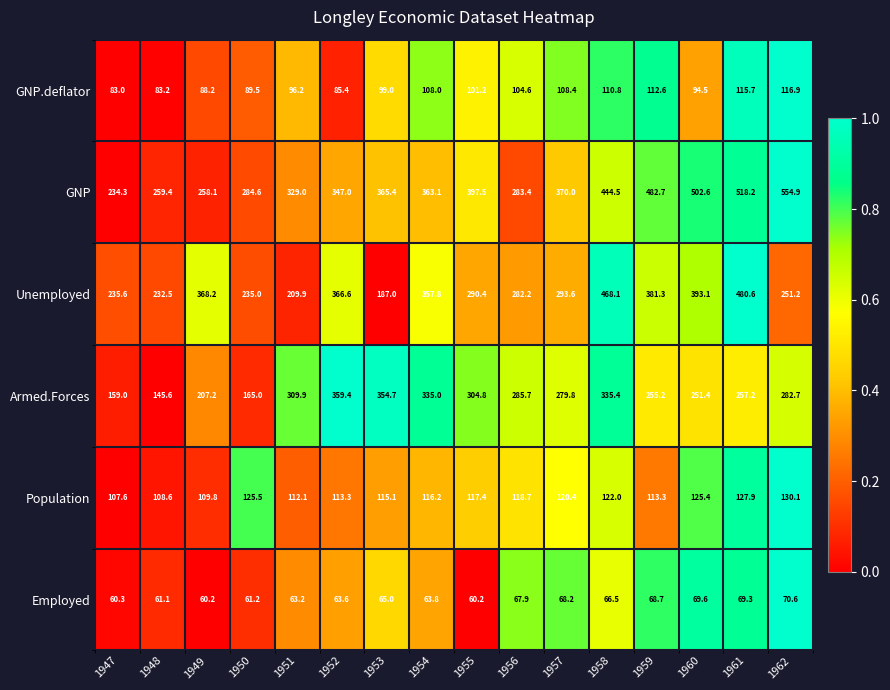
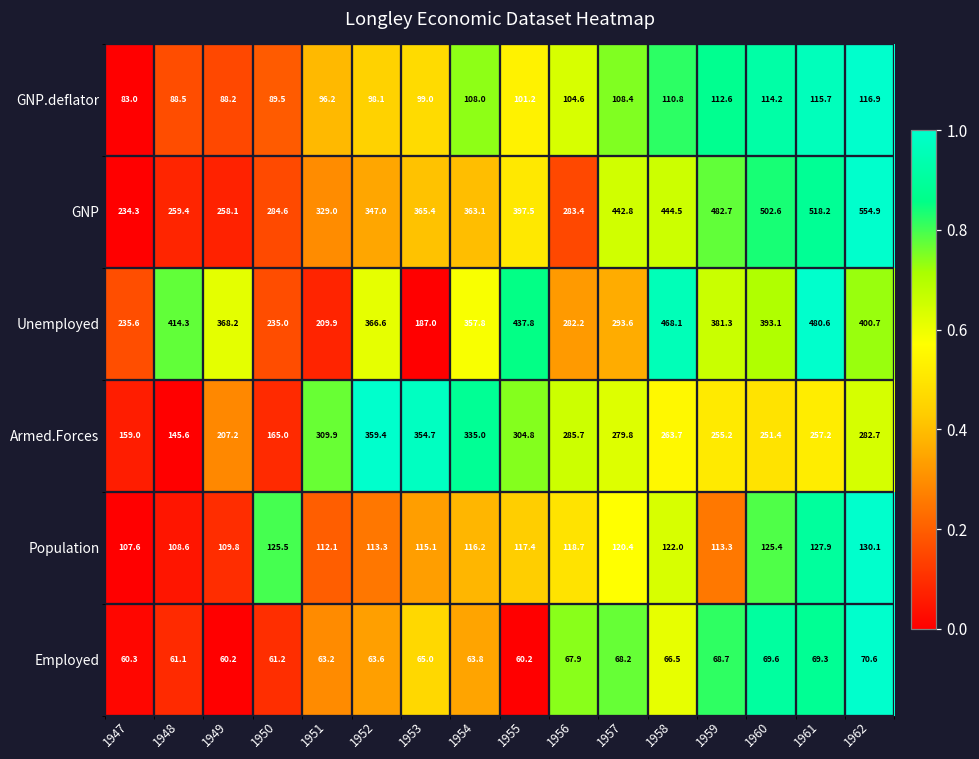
GNP.deflator, 1948: 83.2 -> 88.5
GNP.deflator, 1952: 85.4 -> 98.1
GNP.deflator, 1960: 94.5 -> 114.2
GNP, 1957: 370.0 -> 442.8
Unemployed, 1948: 232.5 -> 414.3
Unemployed, 1955: 290.4 -> 437.8
Unemployed, 1962: 251.2 -> 400.7
Armed.Forces, 1958: 335.4 -> 263.7
